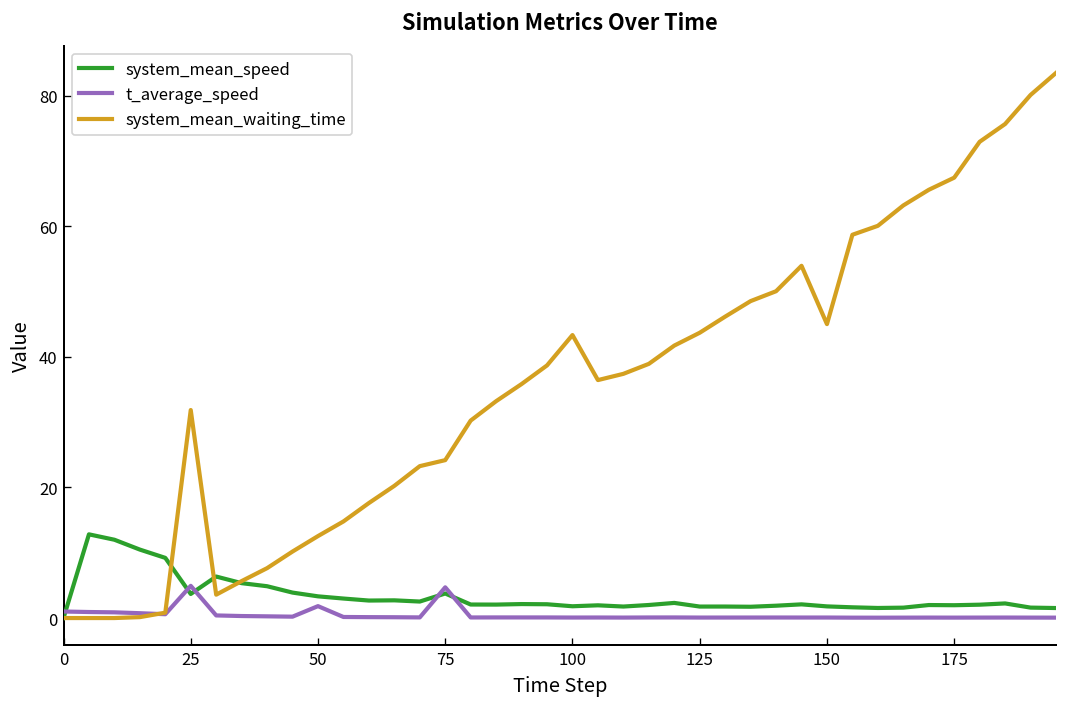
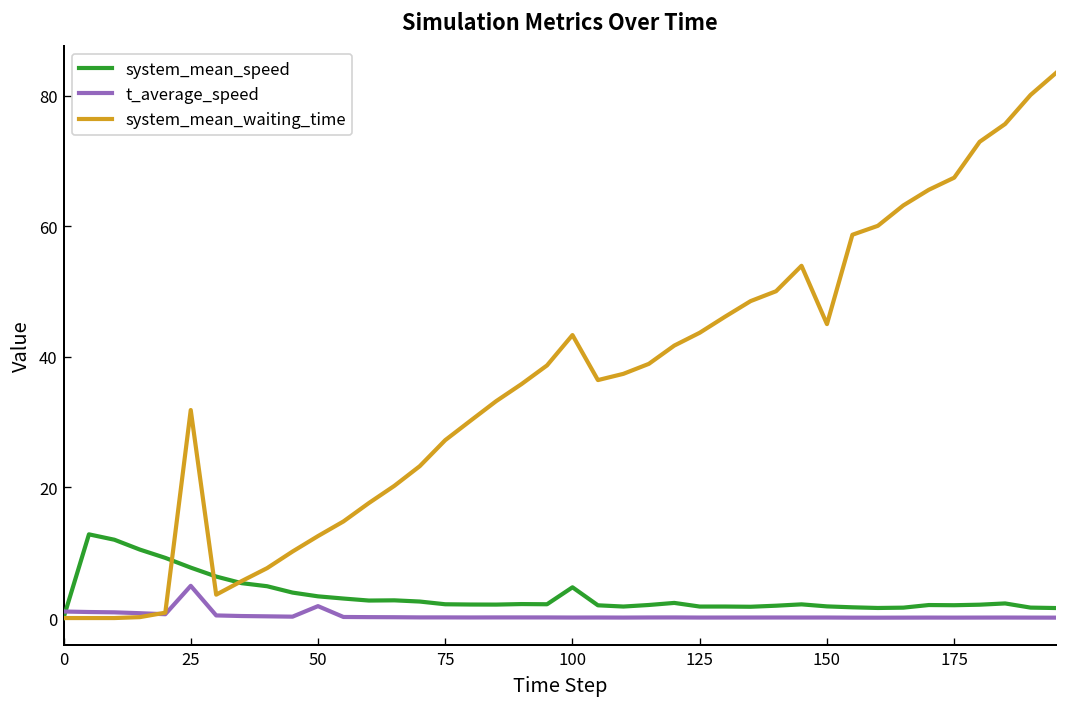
system_mean_speed, 25: 4 -> 8
system_mean_speed, 75: 4 -> 2
t_average_speed, 75: 5 -> 0
system_mean_waiting_time, 75: 24 -> 27
system_mean_speed, 100: 2 -> 5
